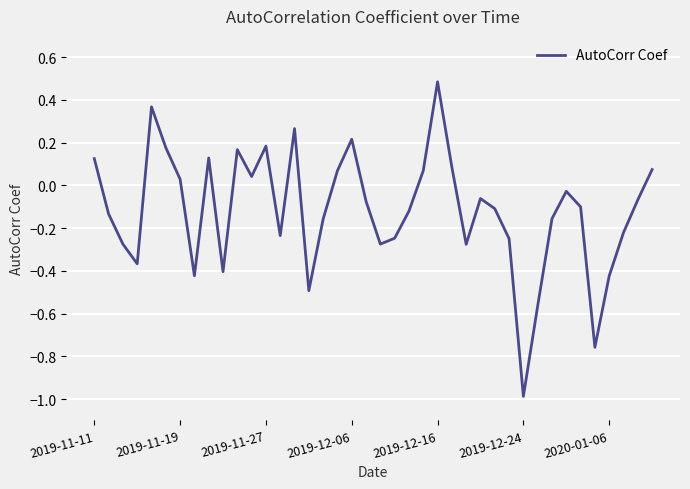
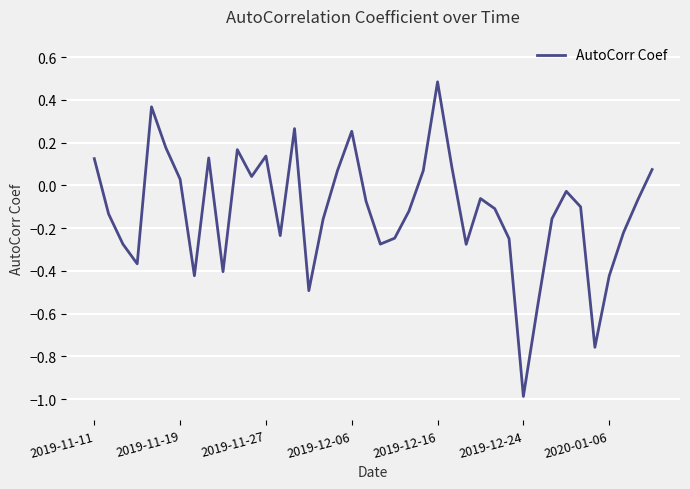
2019-11-27: 0.18 -> 0.14
2019-12-06: 0.22 -> 0.25
